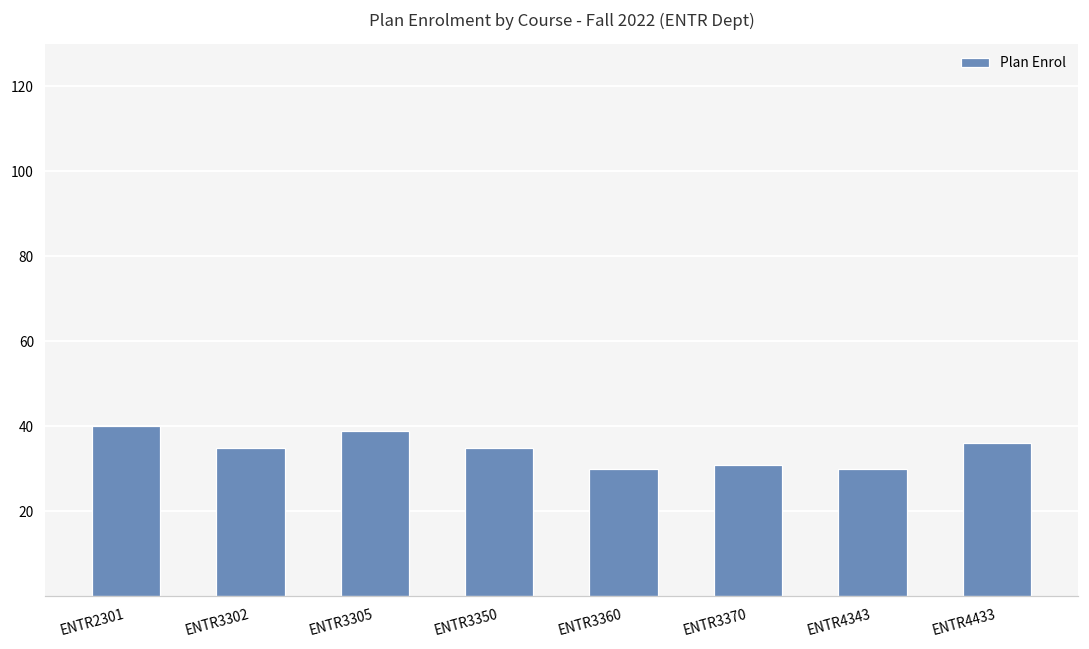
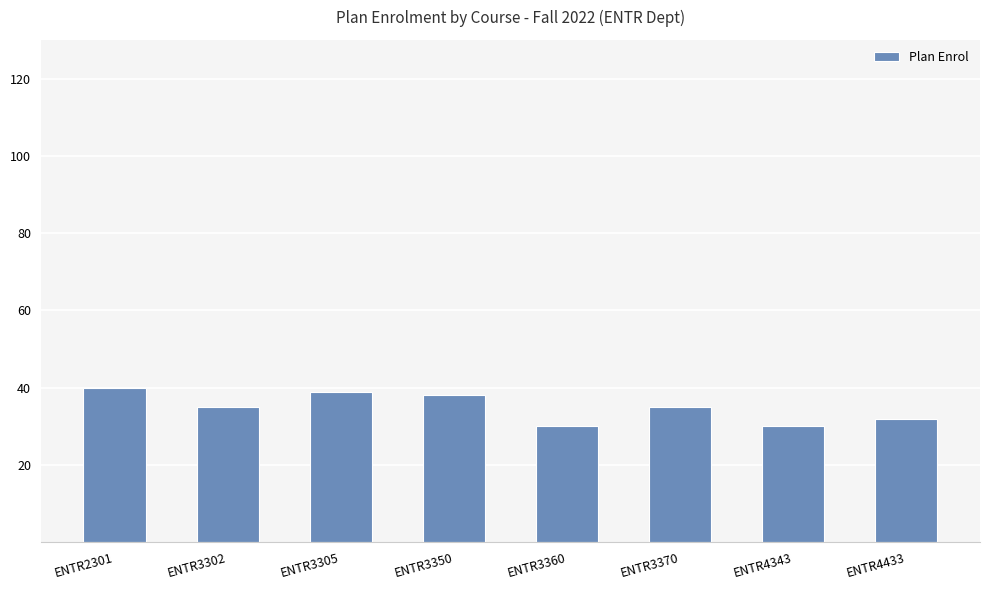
ENTR3350: 35 -> 38
ENTR3370: 31 -> 35
ENTR4433: 36 -> 32
